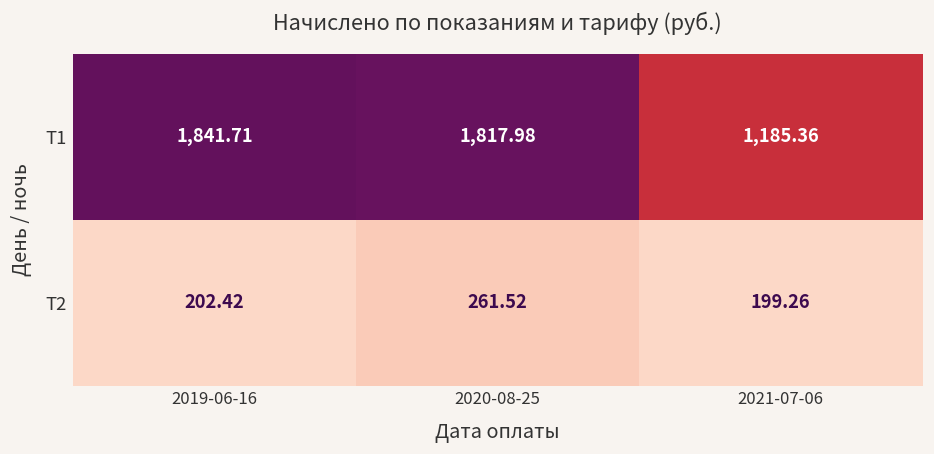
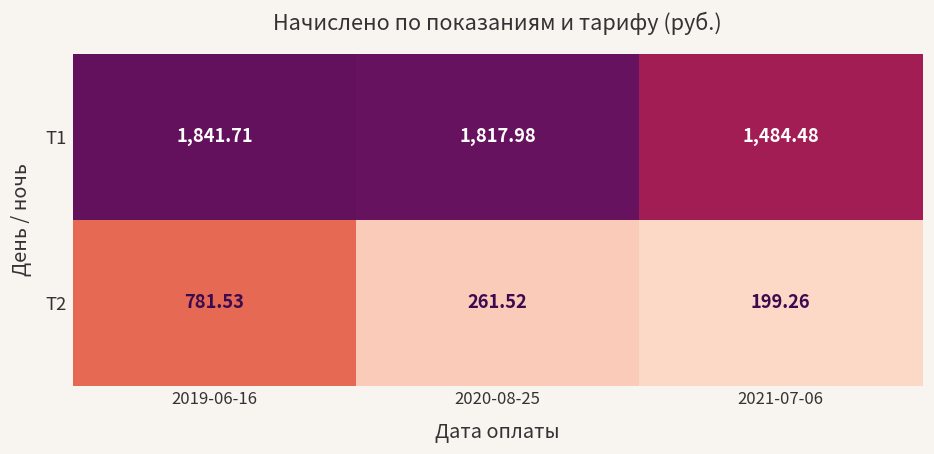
Т1, 2021-07-06: 1,185.36 -> 1,484.48
Т2, 2019-06-16: 202.42 -> 781.53
